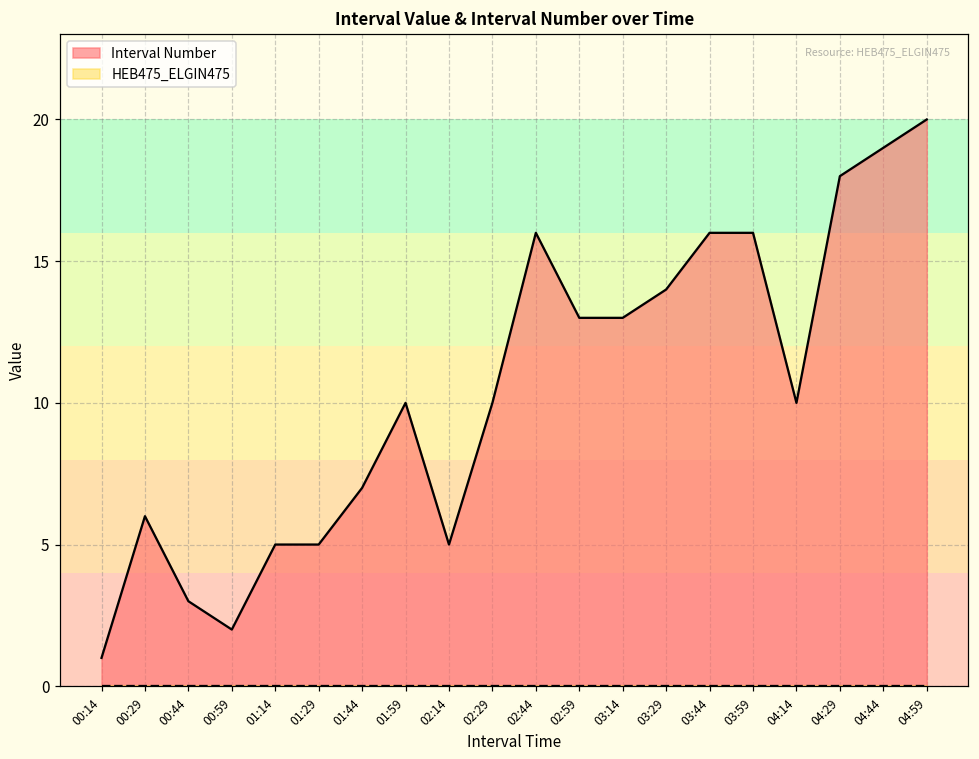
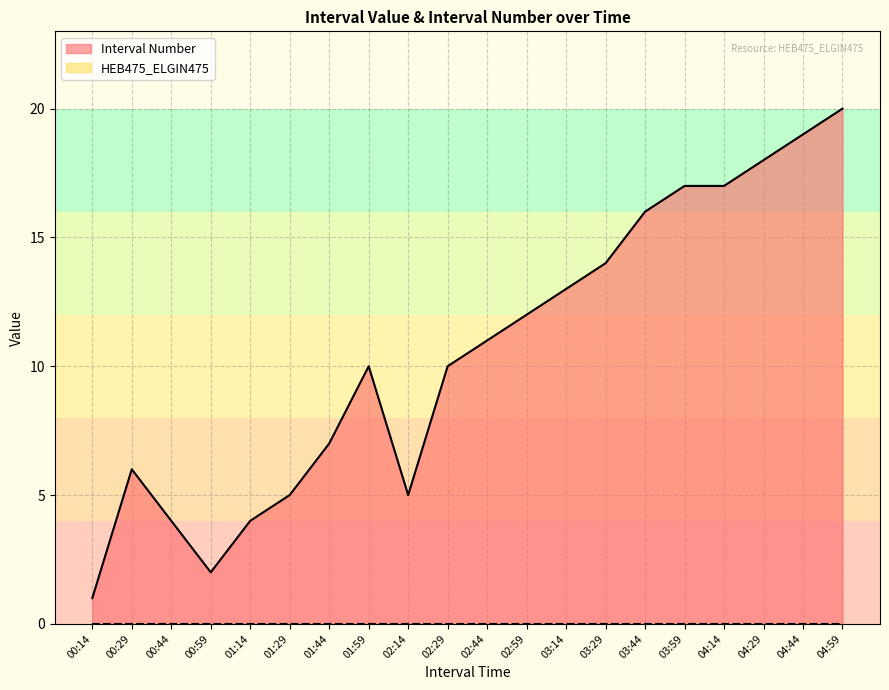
Interval Number, 00:44: 3 -> 4
Interval Number, 01:14: 5 -> 4
Interval Number, 02:44: 16 -> 11
Interval Number, 02:59: 13 -> 12
Interval Number, 03:59: 16 -> 17
Interval Number, 04:14: 10 -> 17
